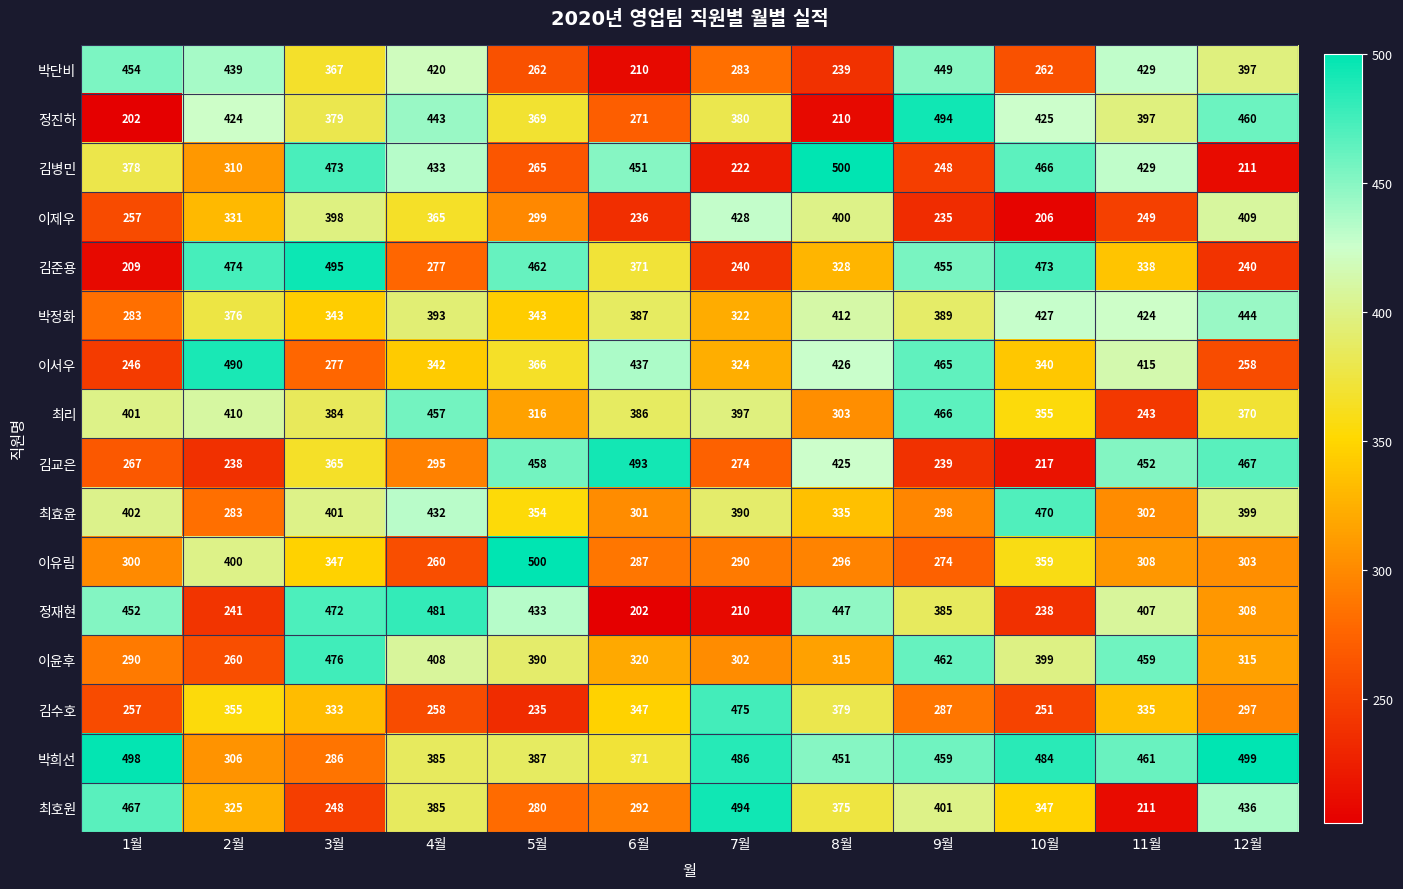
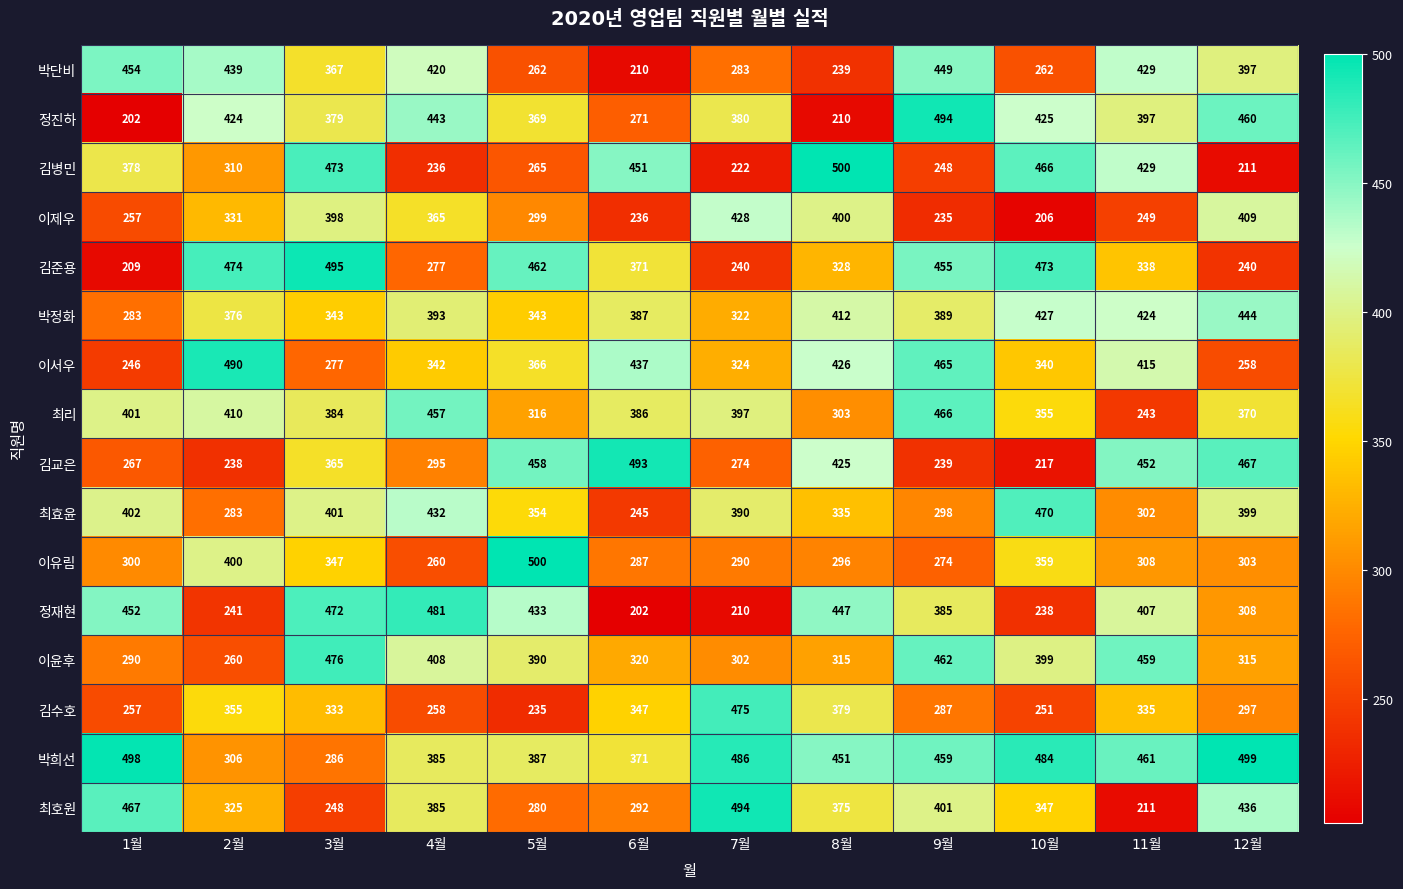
김병민, 4월: 433 -> 236
최효윤, 6월: 301 -> 245
